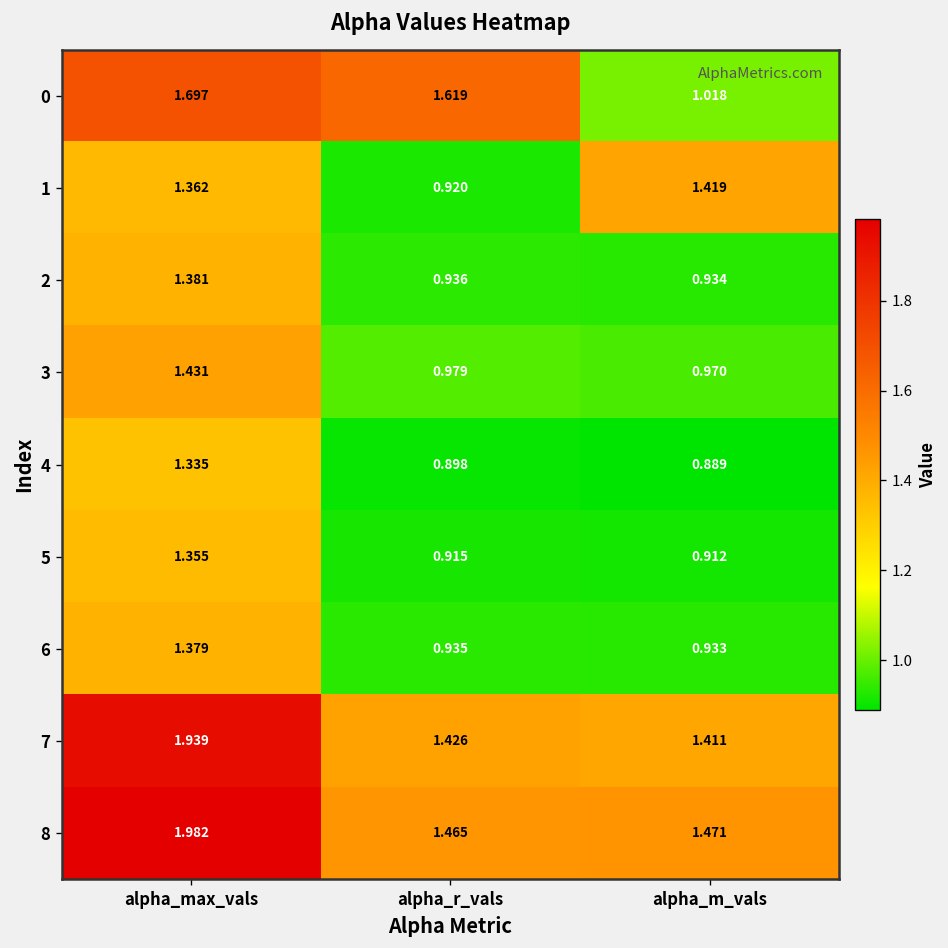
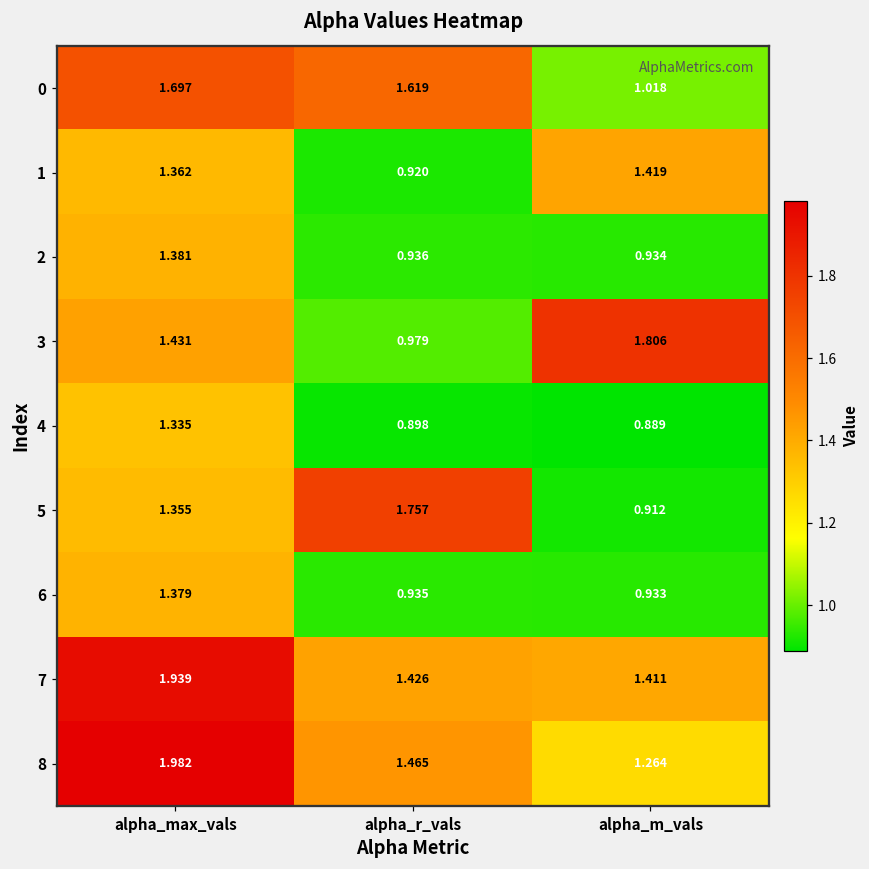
3, alpha_m_vals: 0.970 -> 1.806
5, alpha_r_vals: 0.915 -> 1.757
8, alpha_m_vals: 1.471 -> 1.264
